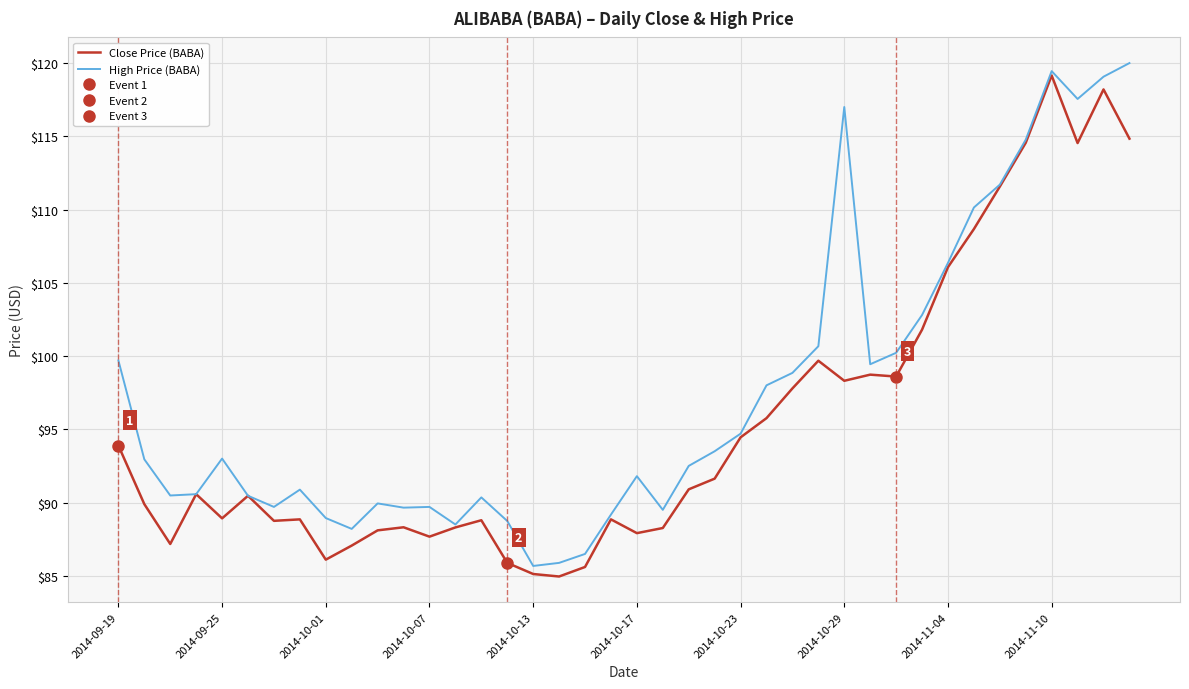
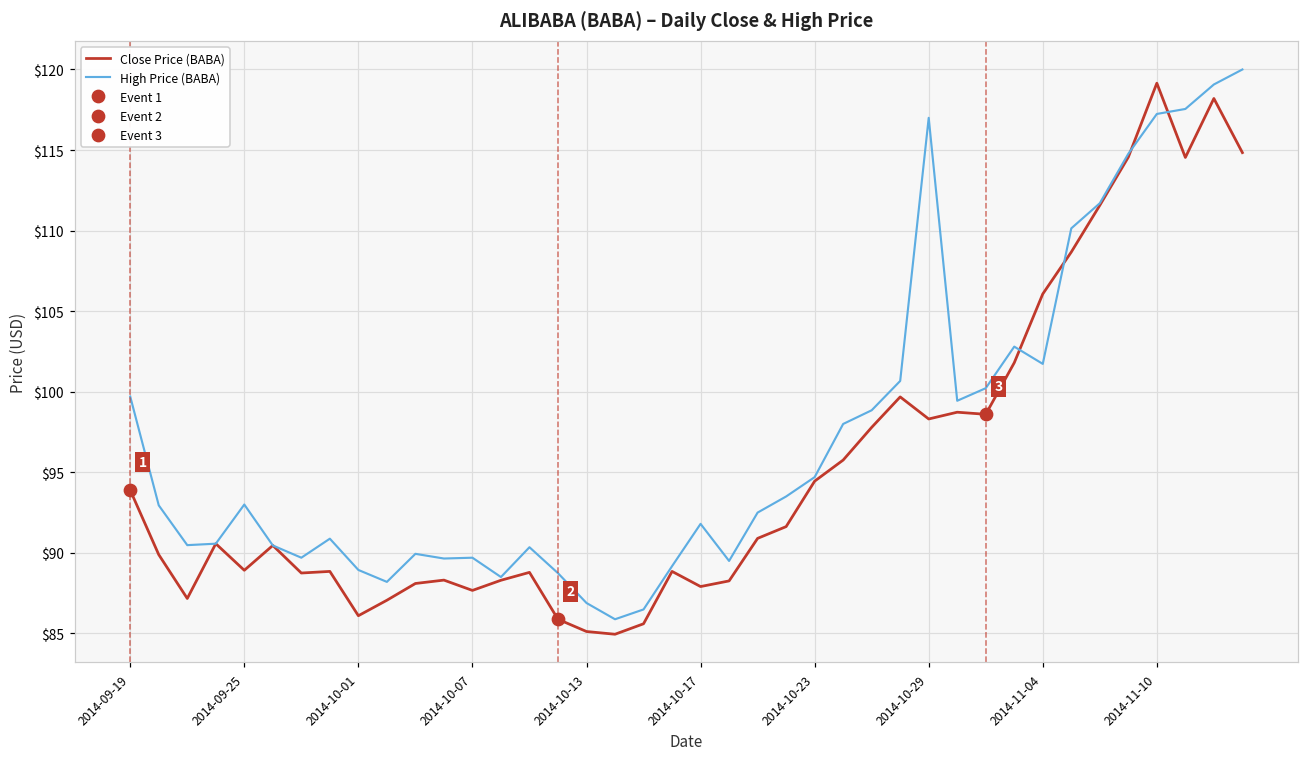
High Price (BABA), 2014-10-13: $85.7 -> $86.9
High Price (BABA), 2014-11-04: $106.4 -> $101.7
High Price (BABA), 2014-11-10: $119.5 -> $117.2
